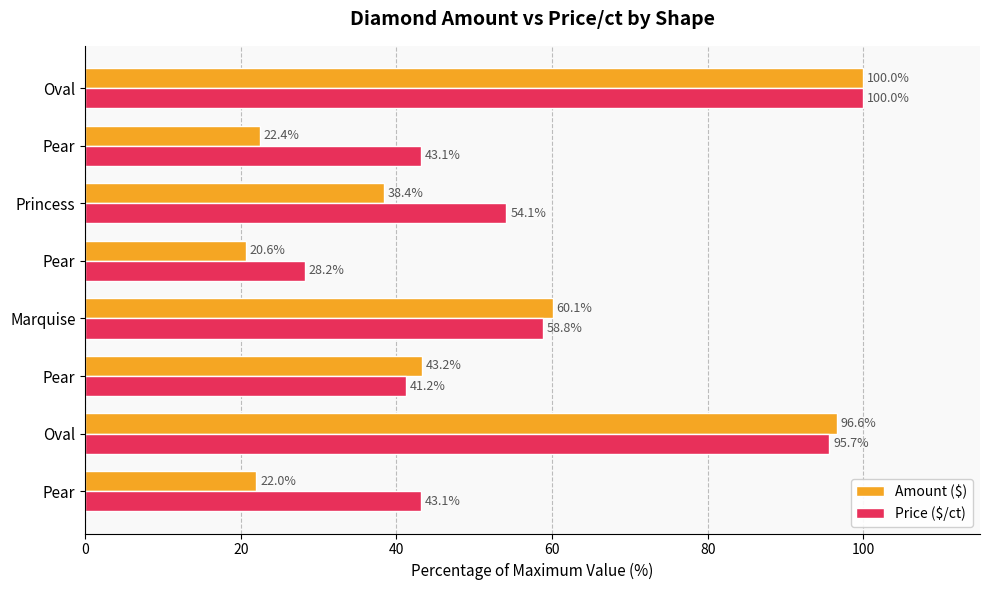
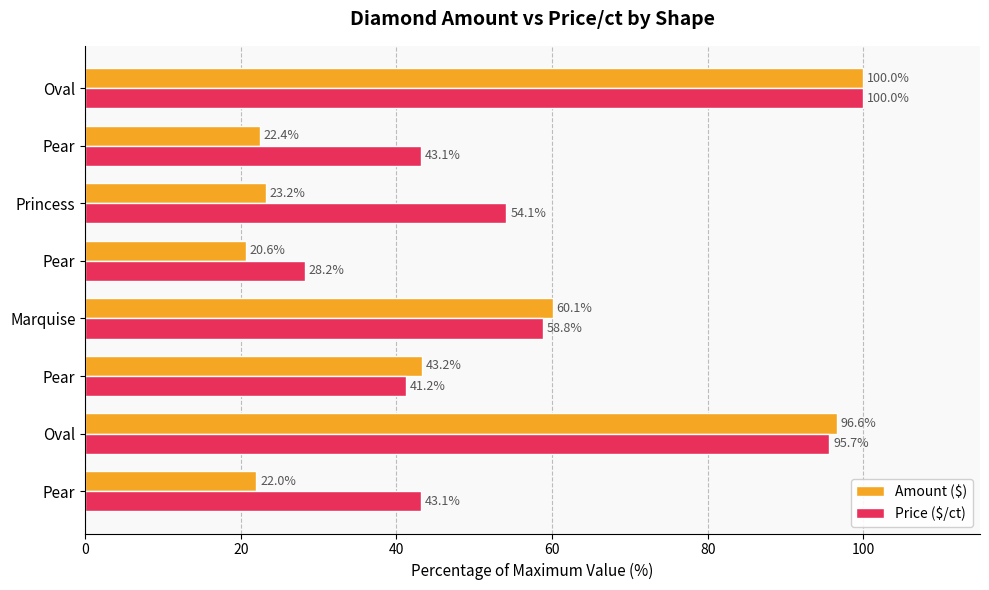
Amount ($), Princess: 38.4% -> 23.2%
